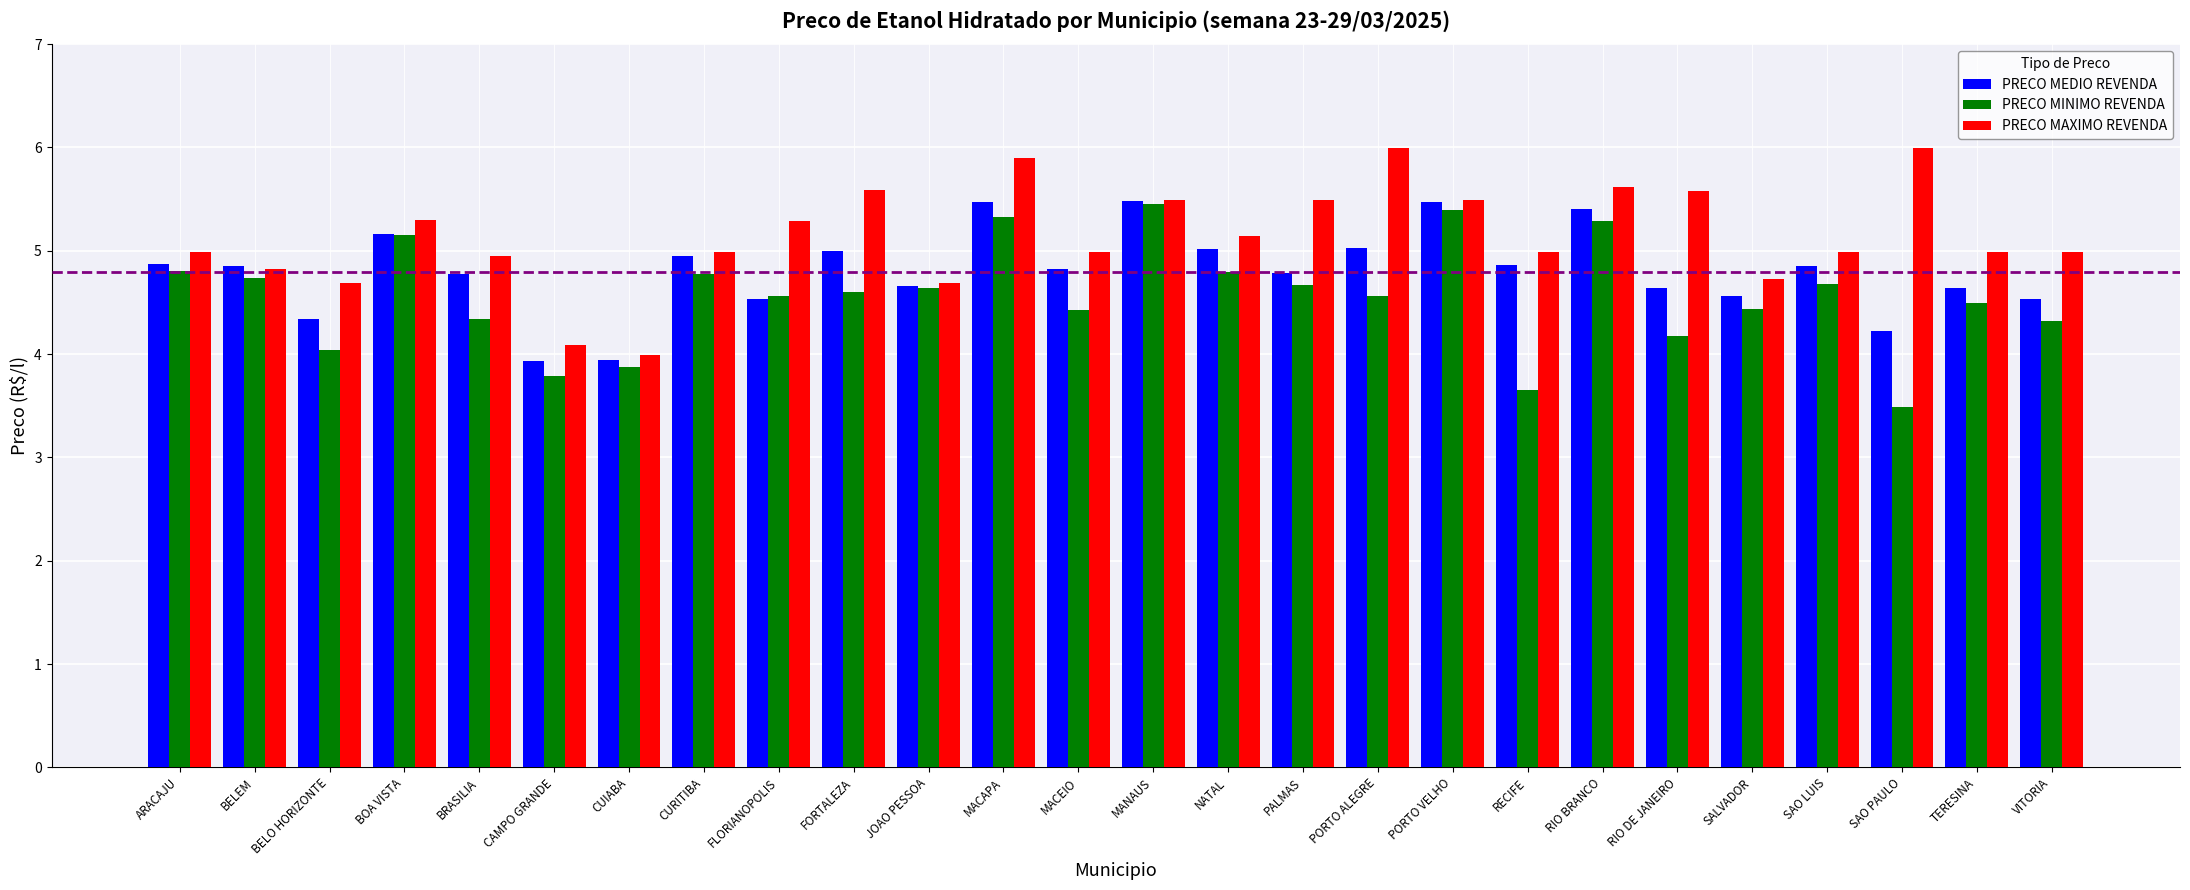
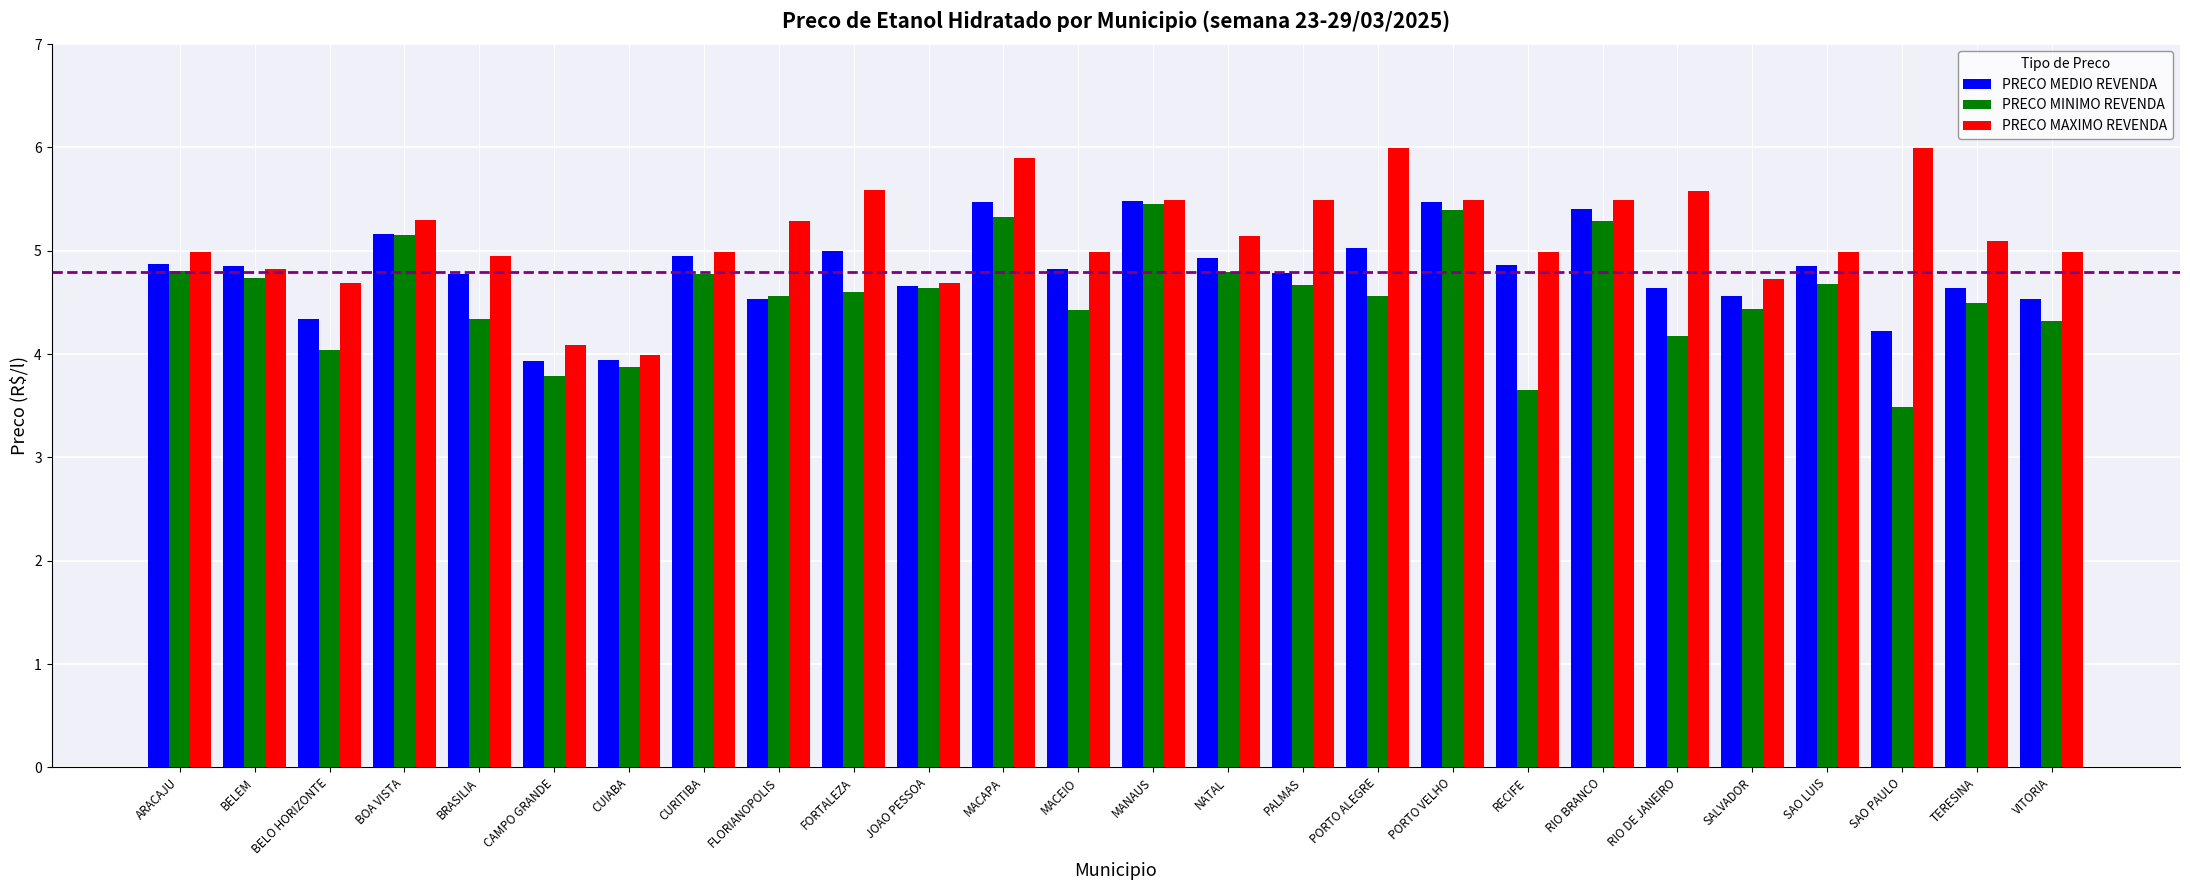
PRECO MEDIO REVENDA, NATAL: 5.02 -> 4.93
PRECO MAXIMO REVENDA, RIO BRANCO: 5.62 -> 5.49
PRECO MAXIMO REVENDA, TERESINA: 4.99 -> 5.09
